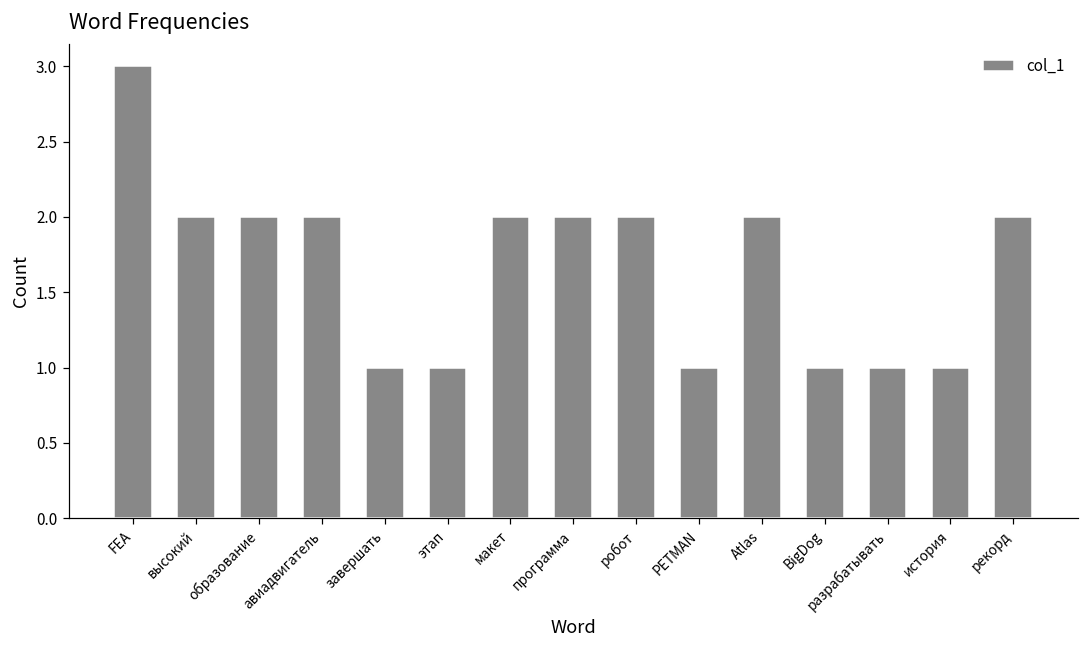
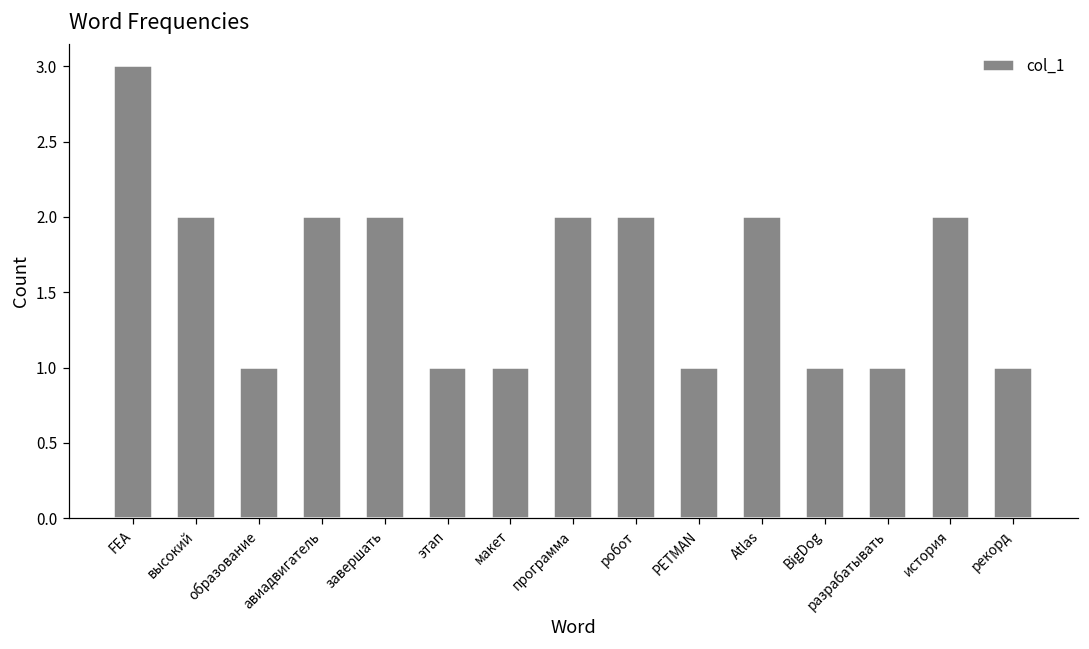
образование: 2 -> 1
завершать: 1 -> 2
макет: 2 -> 1
история: 1 -> 2
рекорд: 2 -> 1
